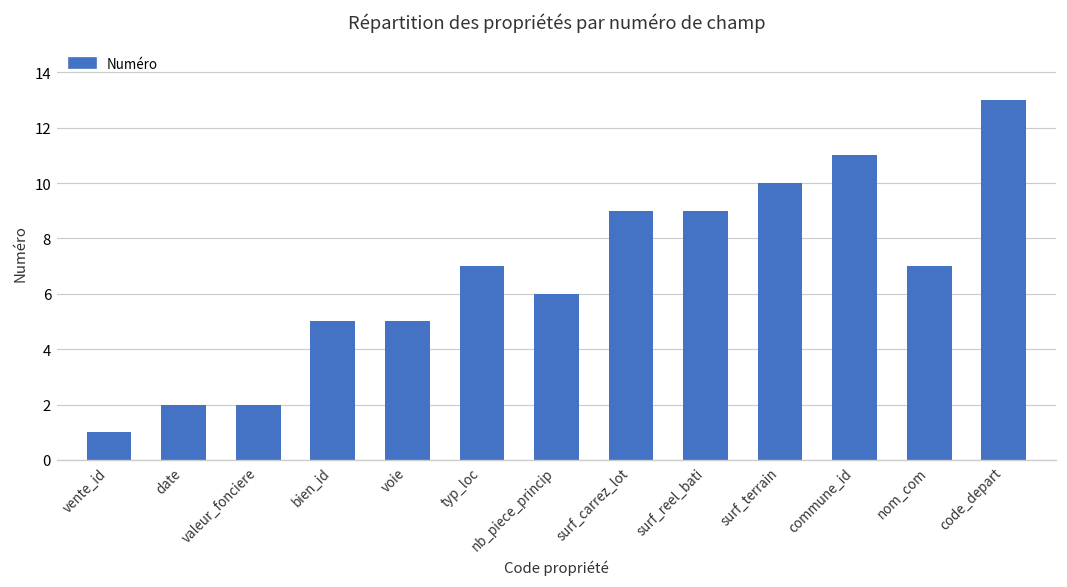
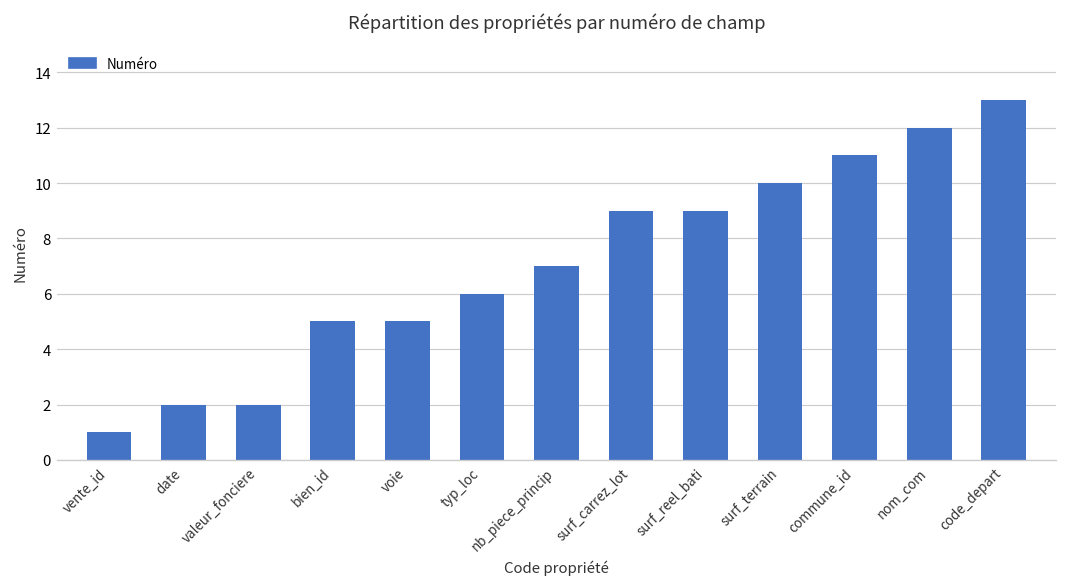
typ_loc: 7 -> 6
nb_piece_princip: 6 -> 7
nom_com: 7 -> 12
